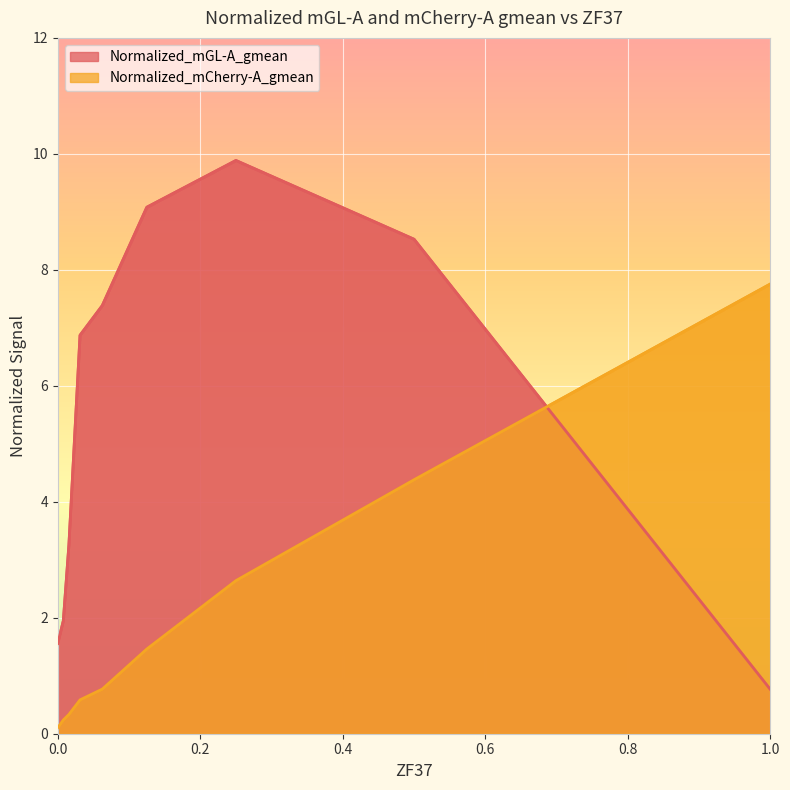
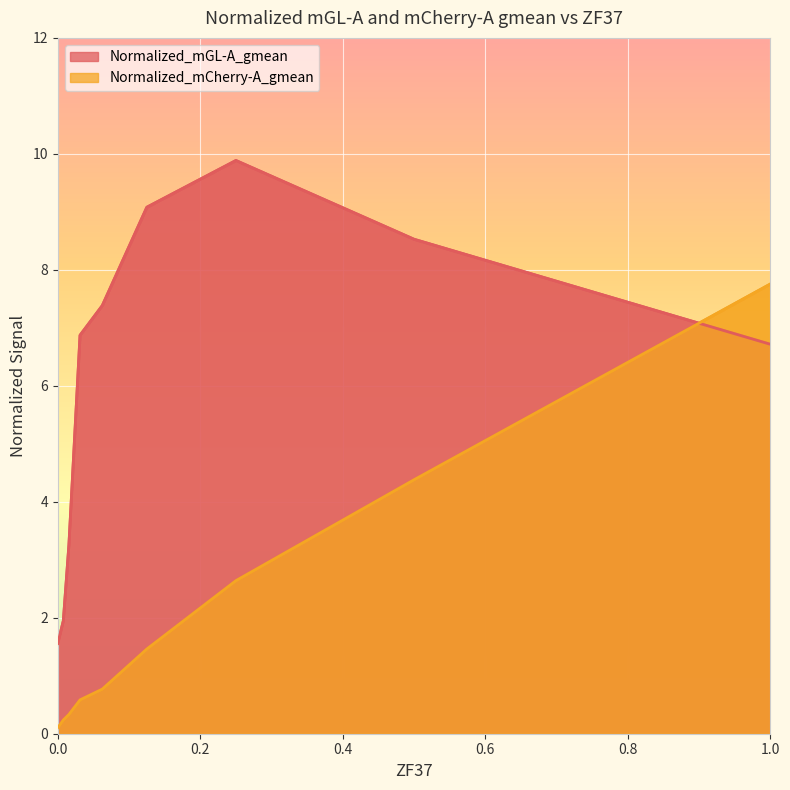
Normalized_mGL-A_gmean, 1.0: 0.8 -> 6.7
